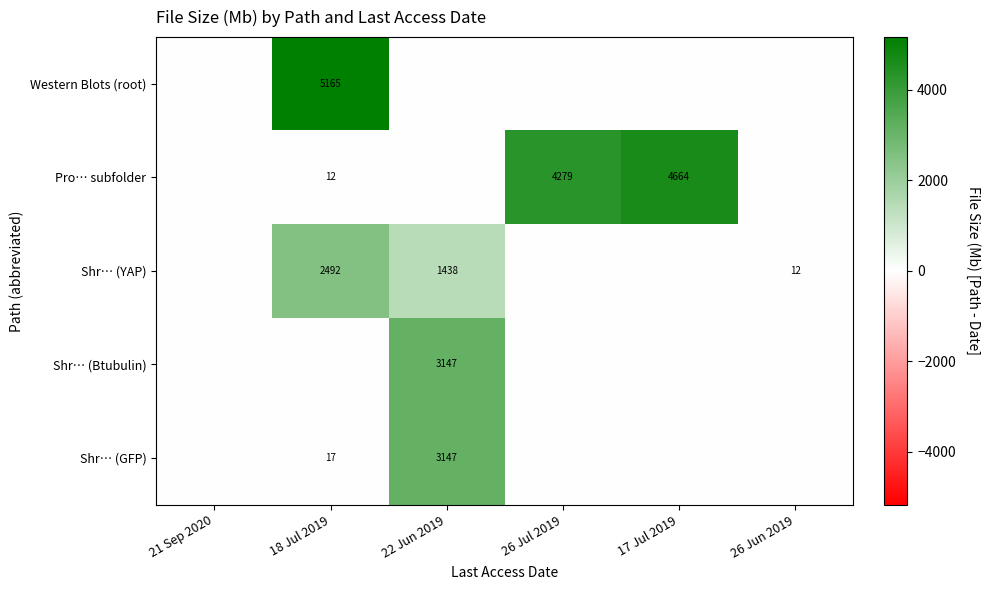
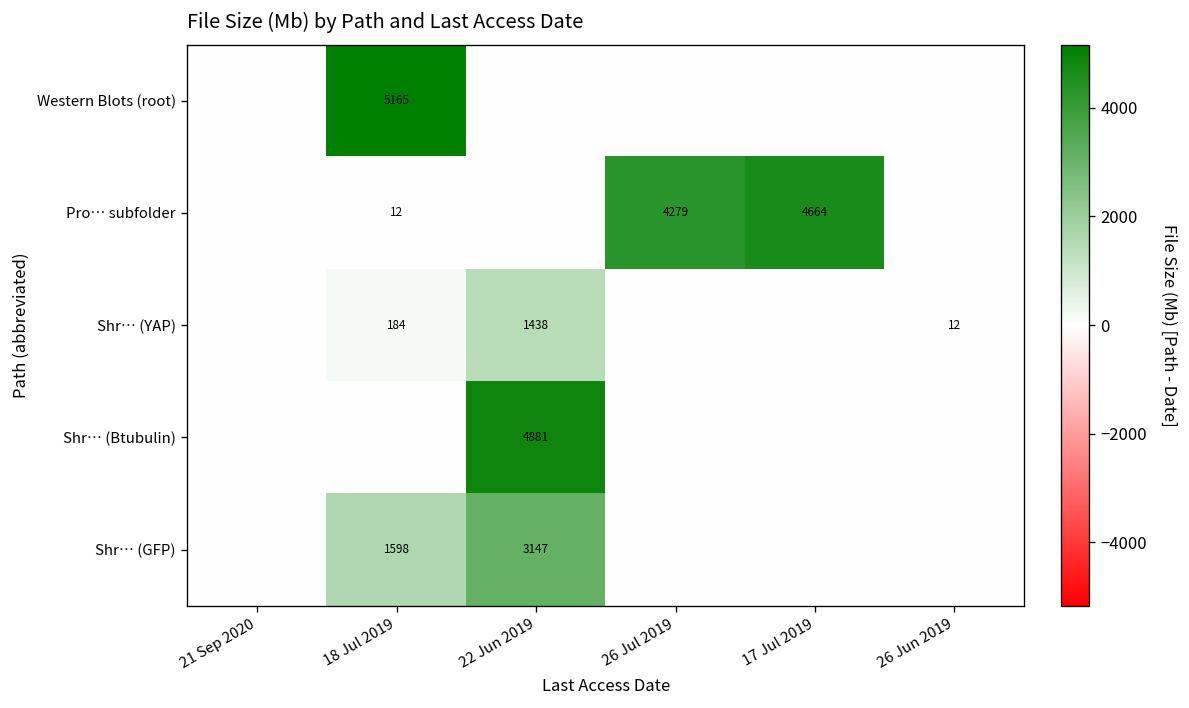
Shr… (YAP), 18 Jul 2019: 2492 -> 184
Shr… (Btubulin), 22 Jun 2019: 3147 -> 4881
Shr… (GFP), 18 Jul 2019: 17 -> 1598
